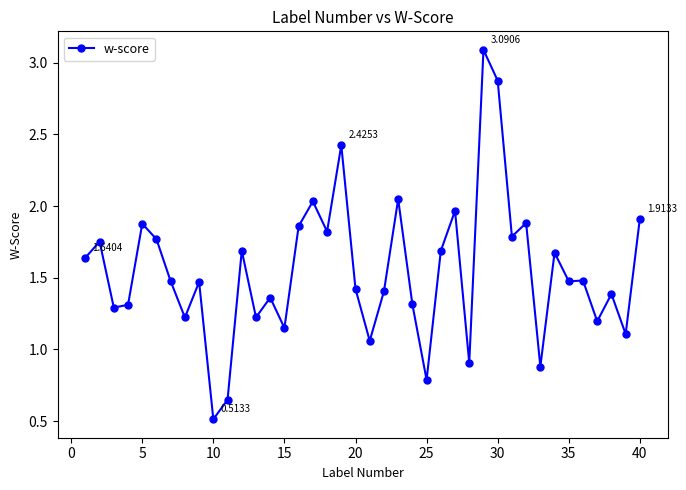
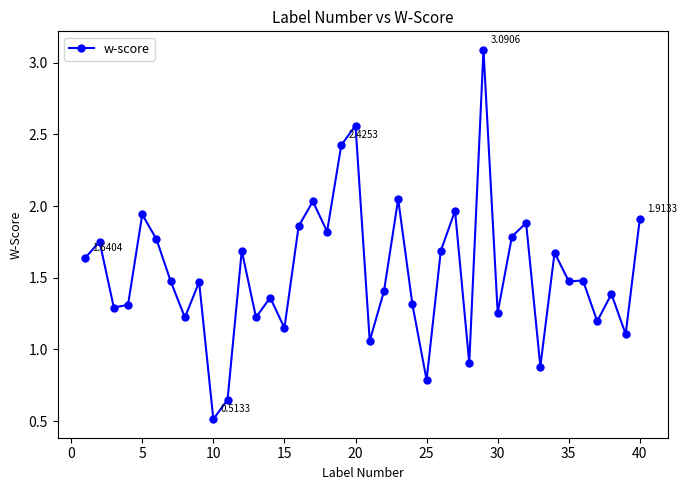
5: 1.88 -> 1.94
20: 1.42 -> 2.56
30: 2.88 -> 1.26
